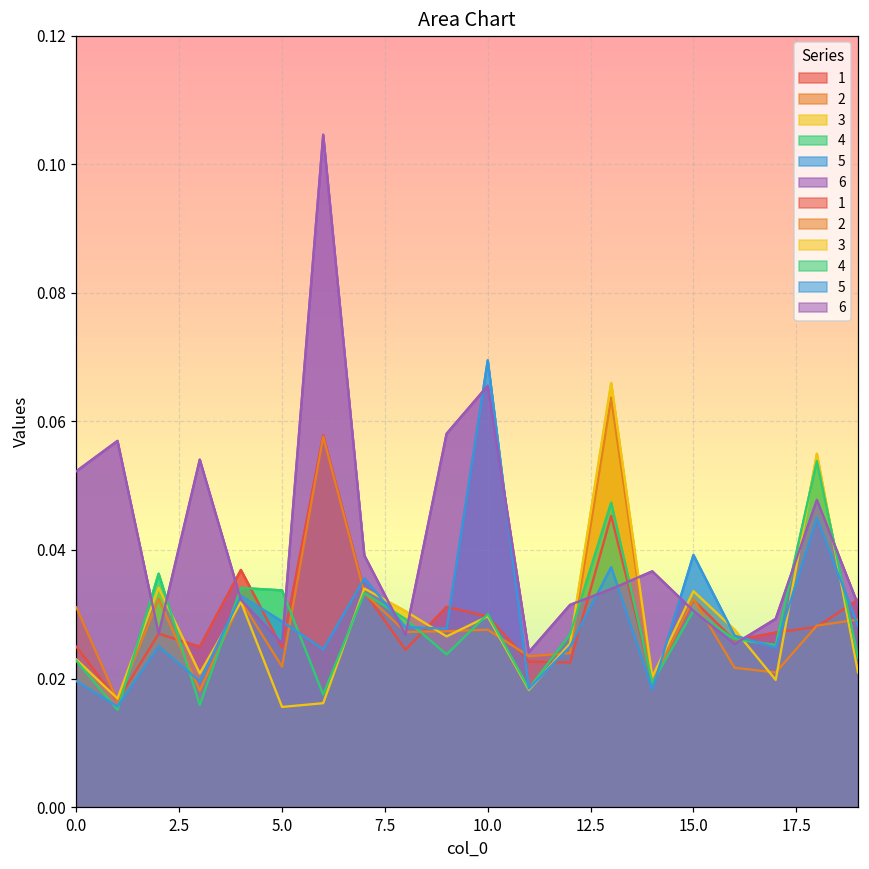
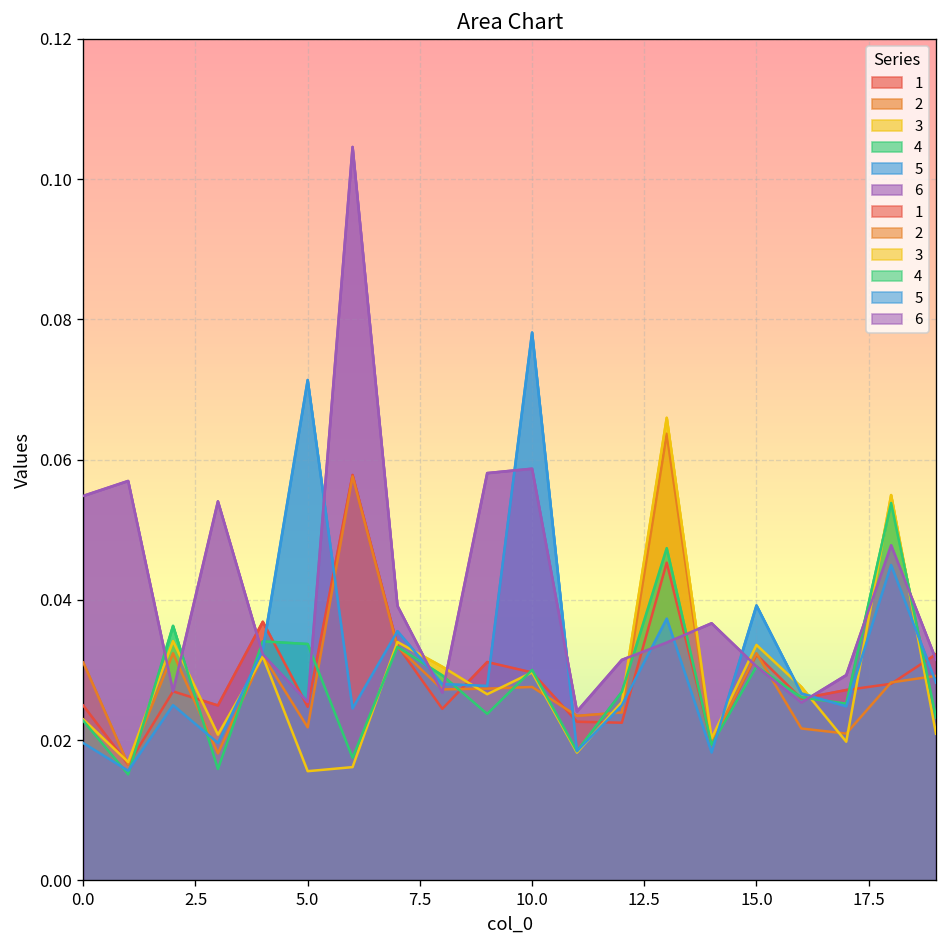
6, 0.0: 0.052 -> 0.055
5, 5.0: 0.029 -> 0.071
5, 10.0: 0.069 -> 0.078
6, 10.0: 0.066 -> 0.059
